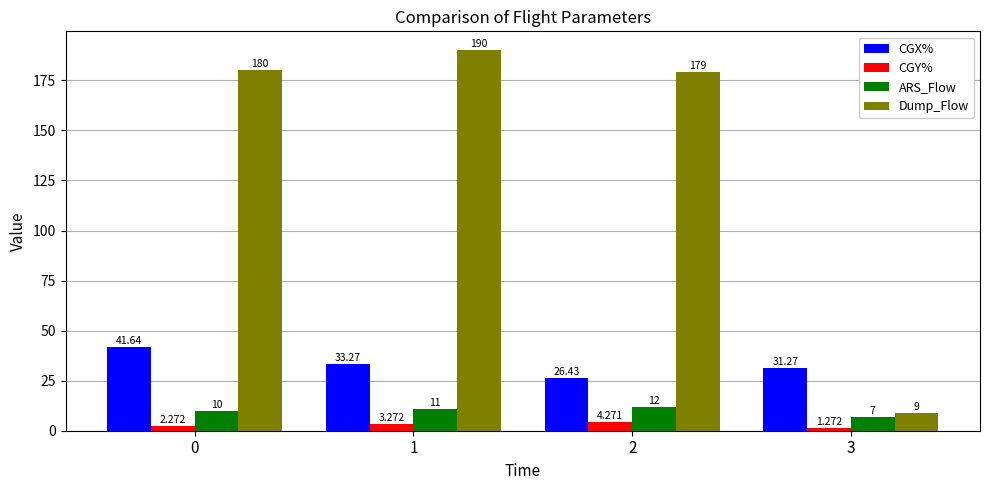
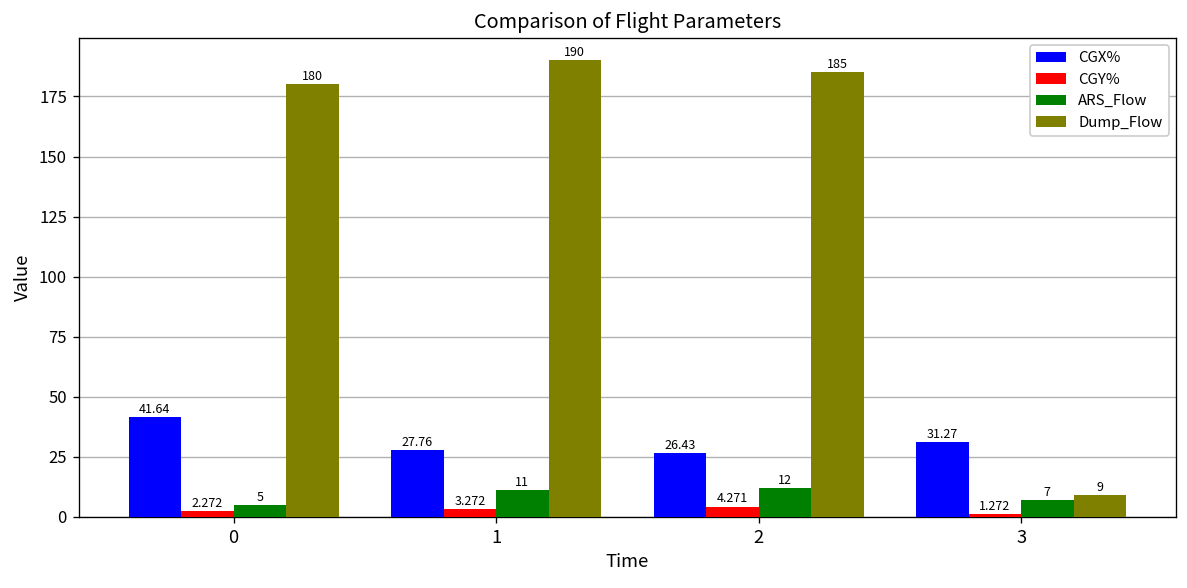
ARS_Flow, 0: 10 -> 5
CGX%, 1: 33.27 -> 27.76
Dump_Flow, 2: 179 -> 185
